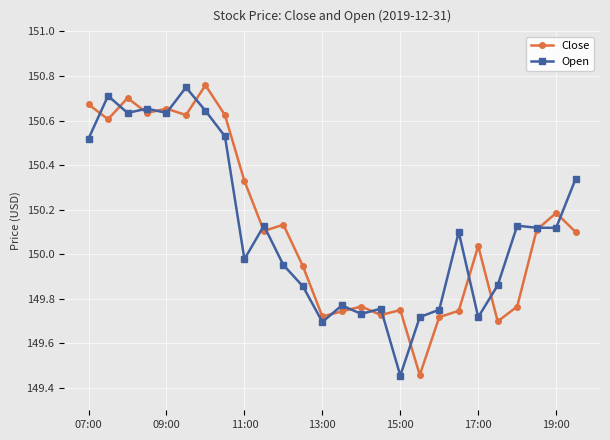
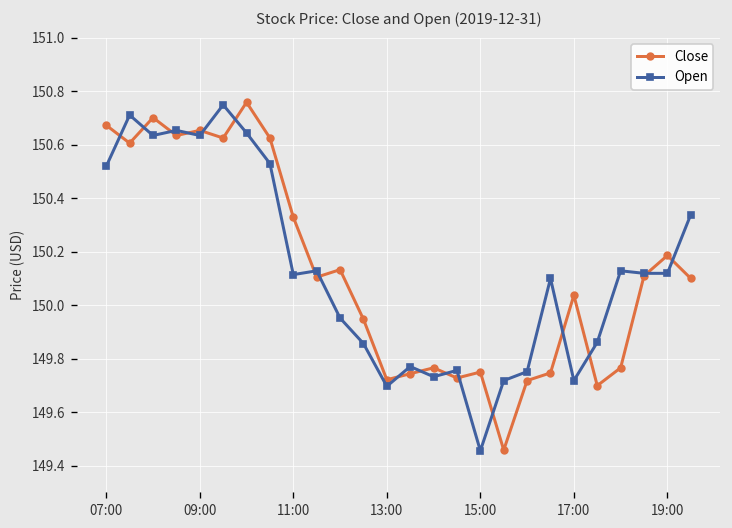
Open, 11:00: 149.98 -> 150.11
